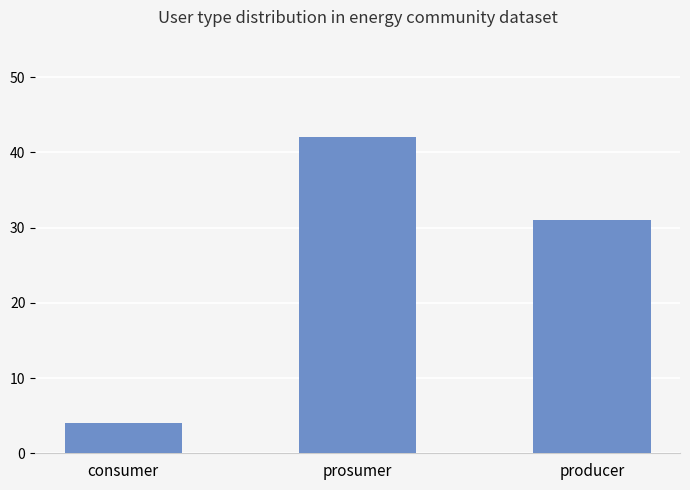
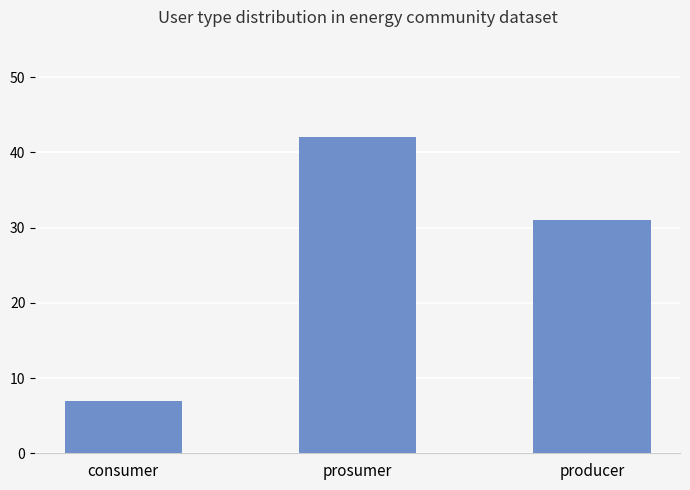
consumer: 4 -> 7
